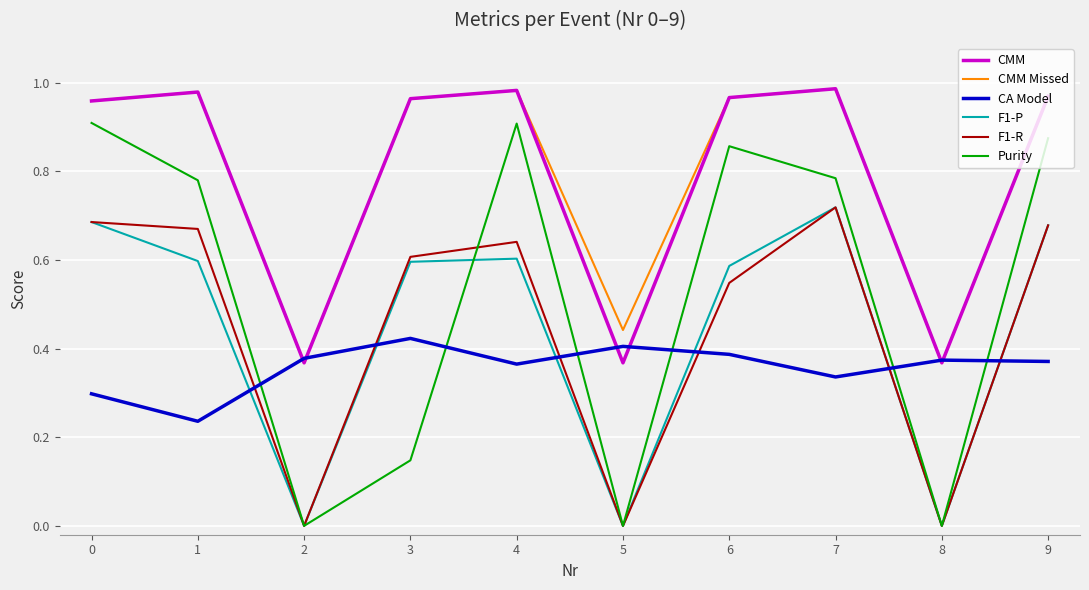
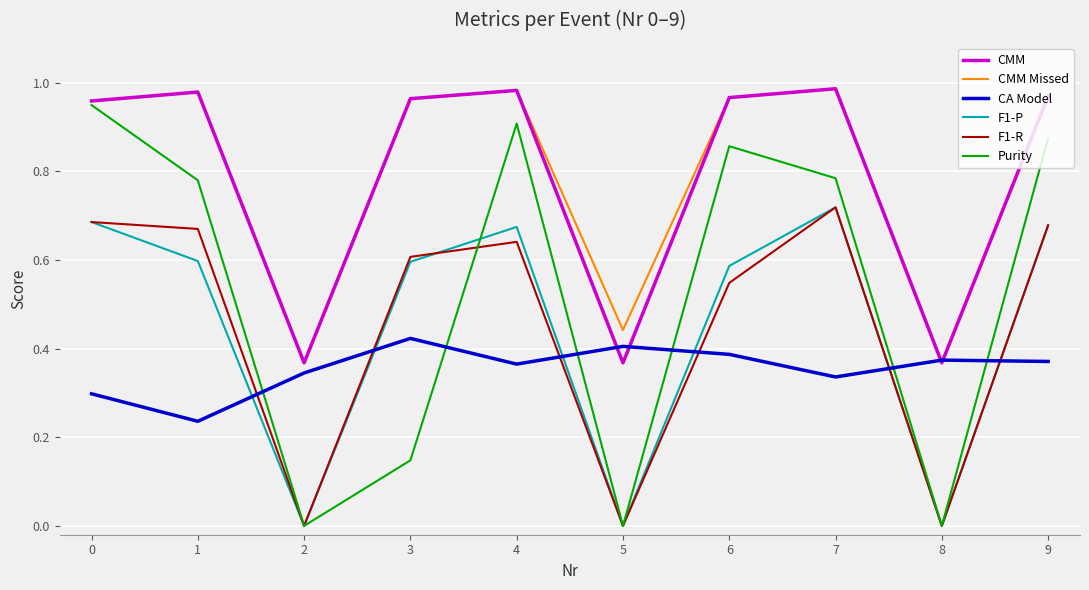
Purity, 0: 0.91 -> 0.95
CA Model, 2: 0.38 -> 0.35
F1-P, 4: 0.60 -> 0.67
